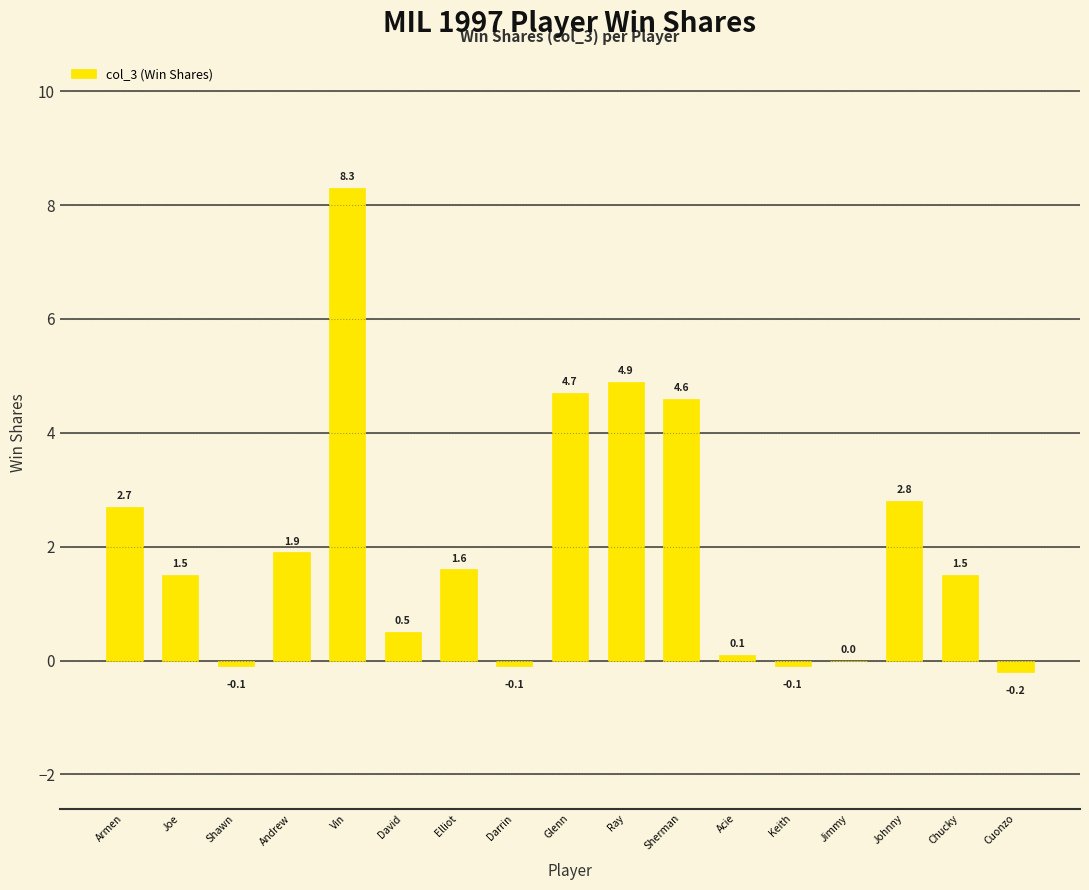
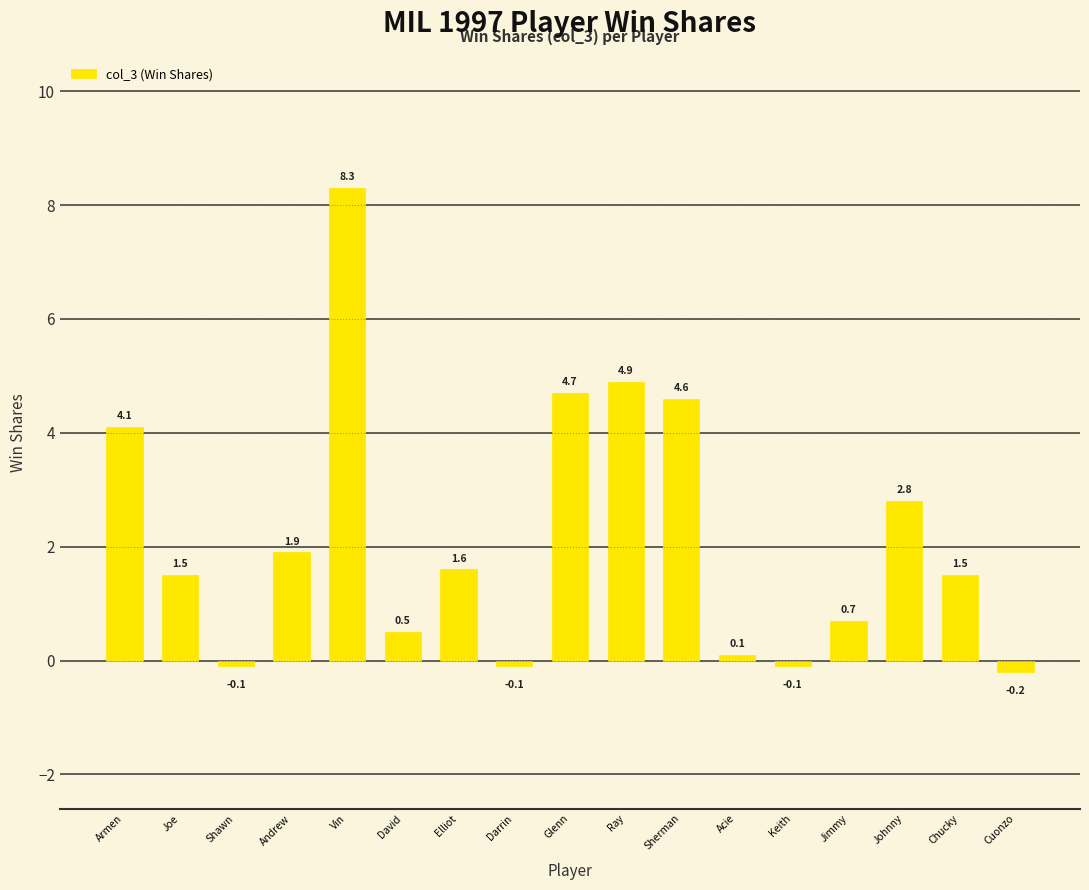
Armen: 2.7 -> 4.1
Jimmy: 0.0 -> 0.7
